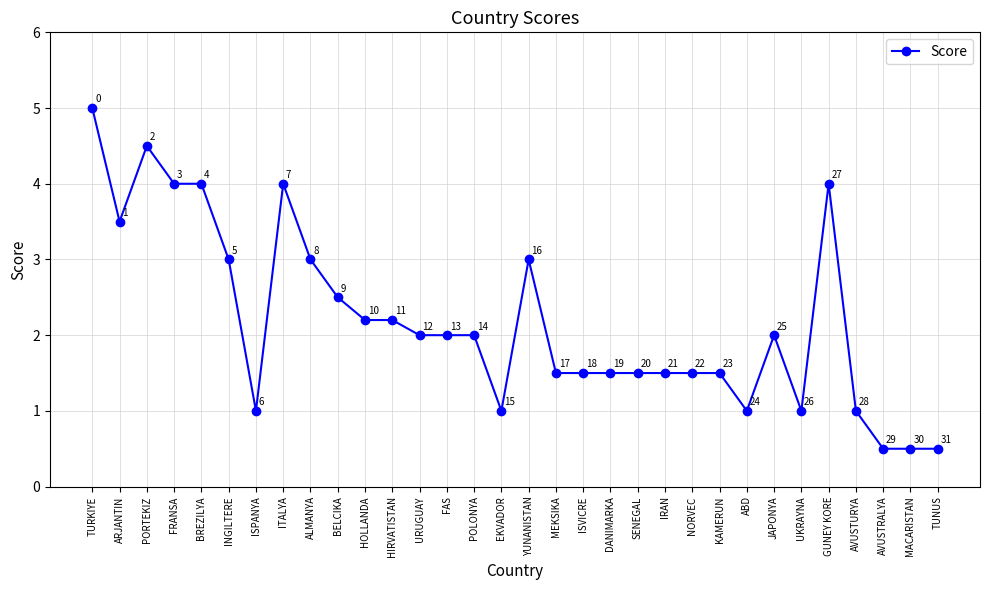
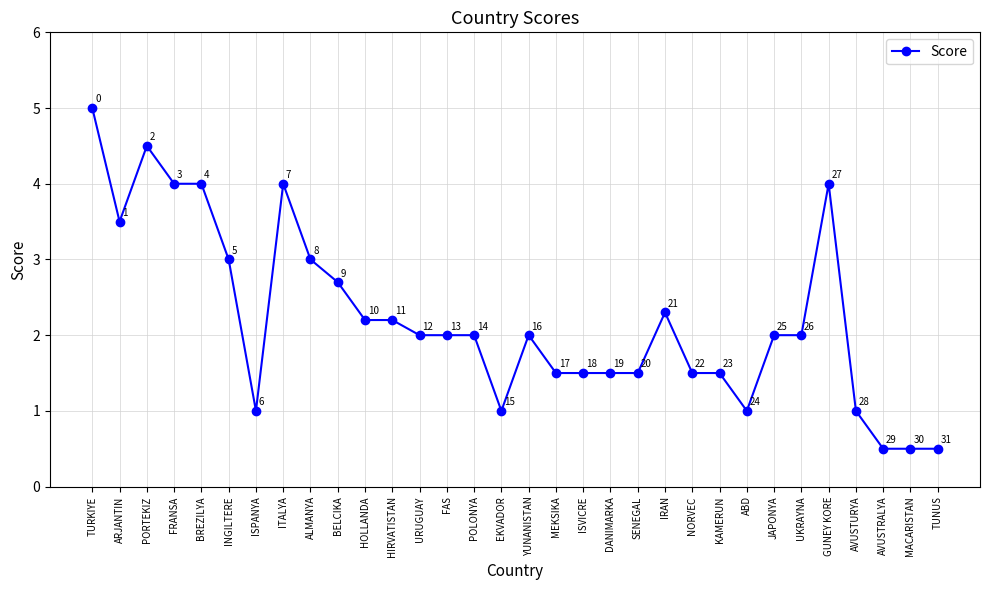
BELCIKA: 2.5 -> 2.7
YUNANISTAN: 3 -> 2
IRAN: 1.5 -> 2.3
UKRAYNA: 1 -> 2
